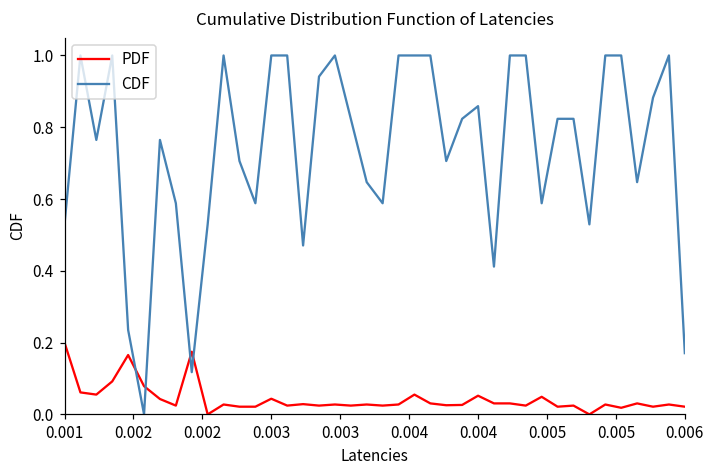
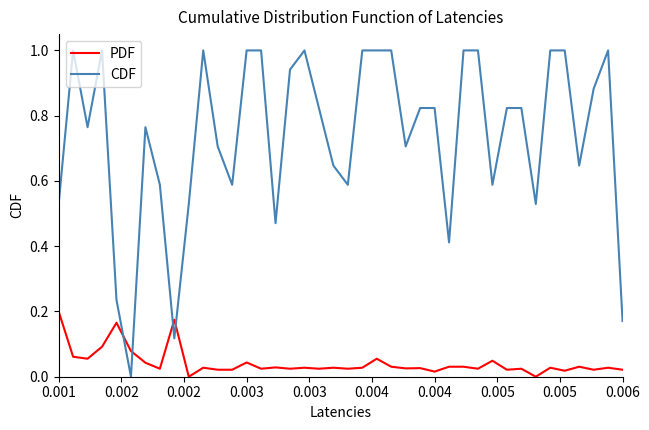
PDF, 0.004: 0.05 -> 0.02
CDF, 0.004: 0.86 -> 0.82
